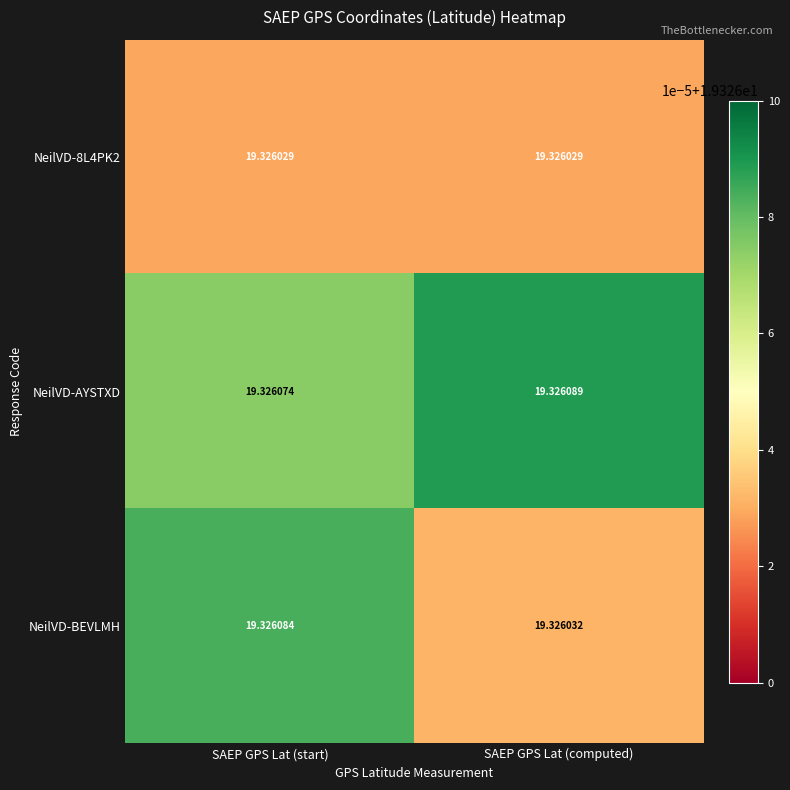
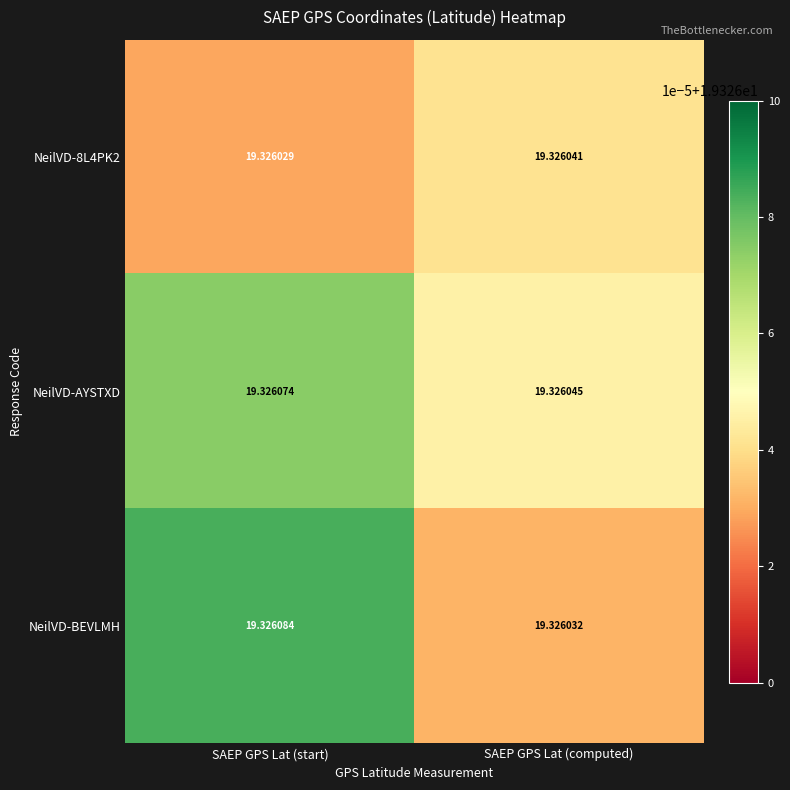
NeilVD-8L4PK2, SAEP GPS Lat (computed): 19.326029 -> 19.326041
NeilVD-AYSTXD, SAEP GPS Lat (computed): 19.326089 -> 19.326045
